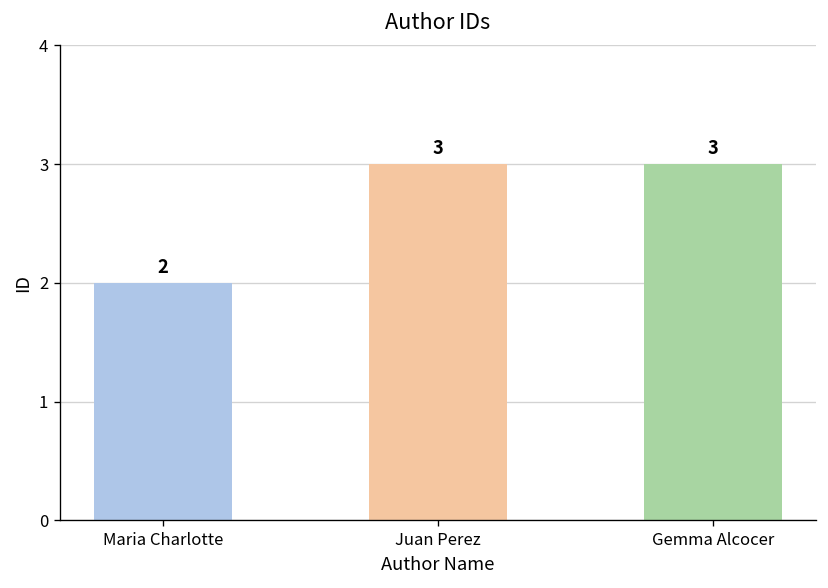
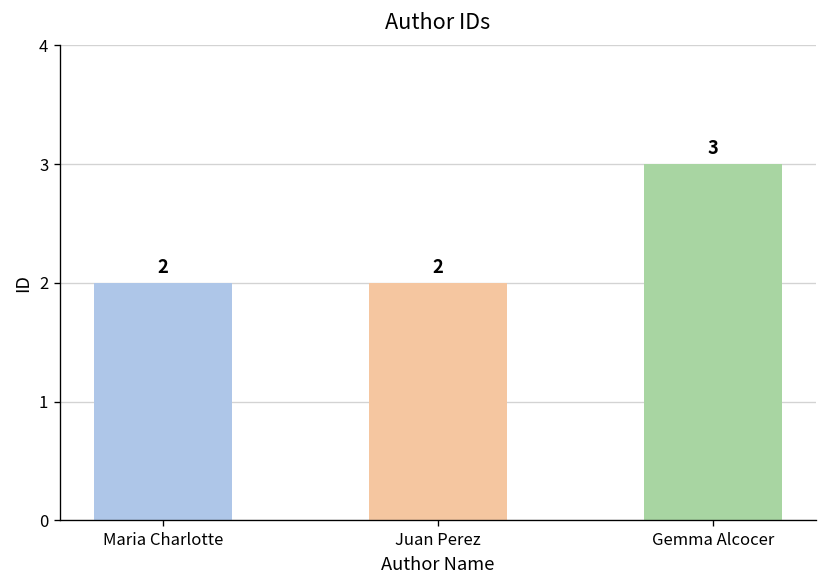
Juan Perez: 3 -> 2
